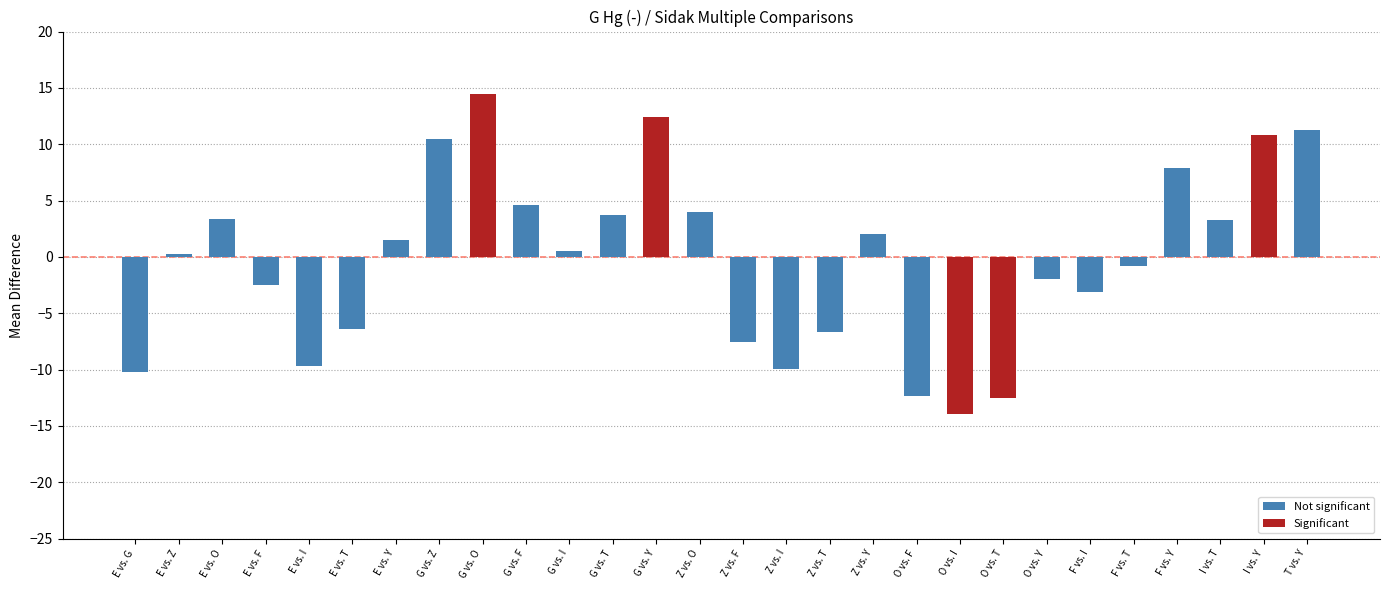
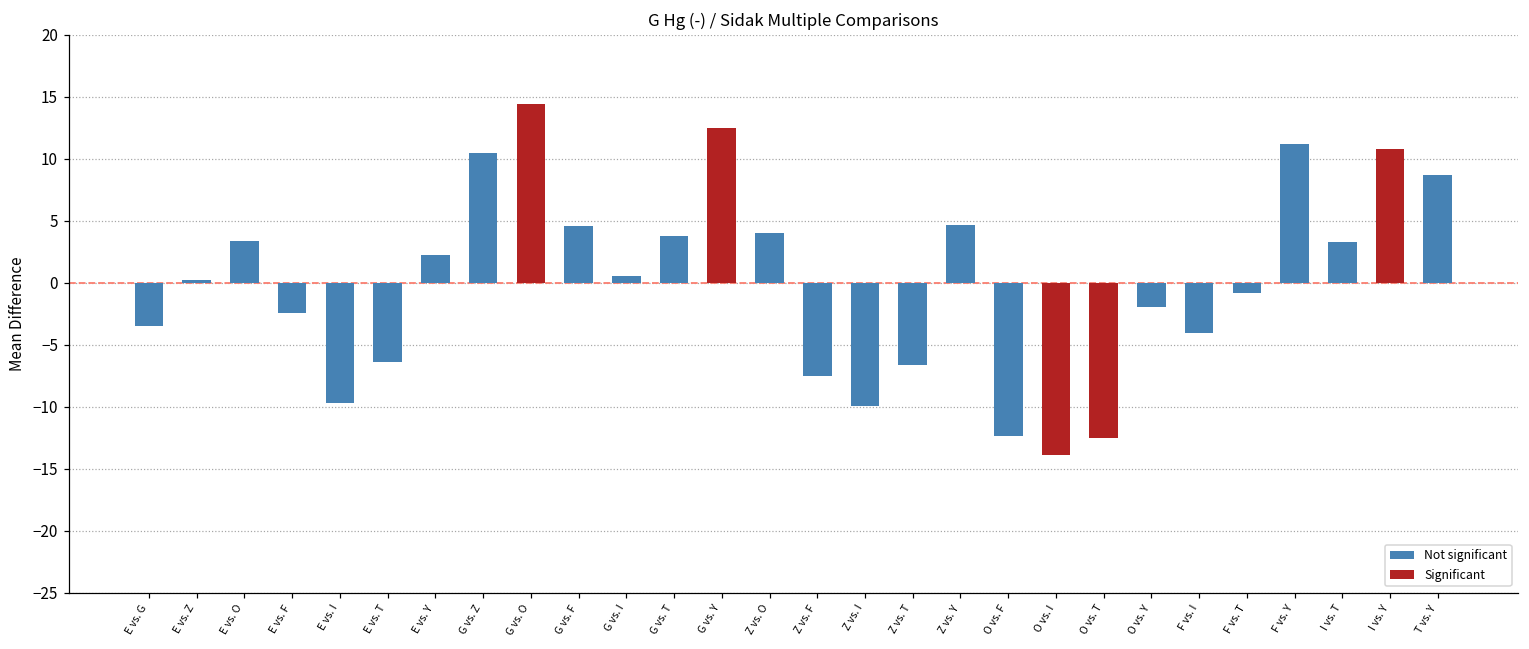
E vs. G: -10.2 -> -3.5
E vs. Y: 1.5 -> 2.3
Z vs. Y: 2.0 -> 4.7
F vs. I: -3.1 -> -4.1
F vs. Y: 7.9 -> 11.2
T vs. Y: 11.2 -> 8.7
